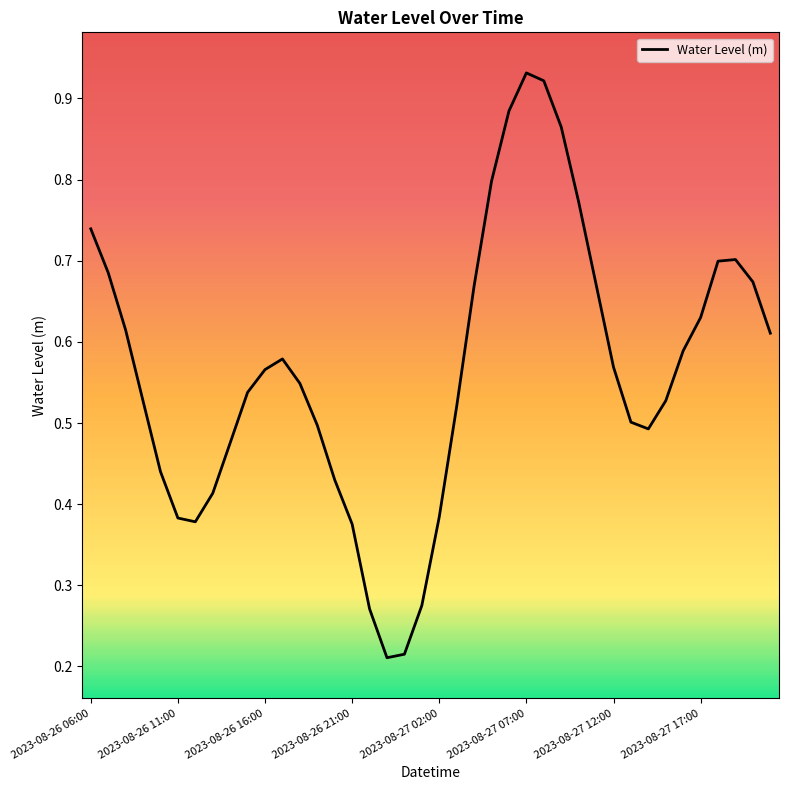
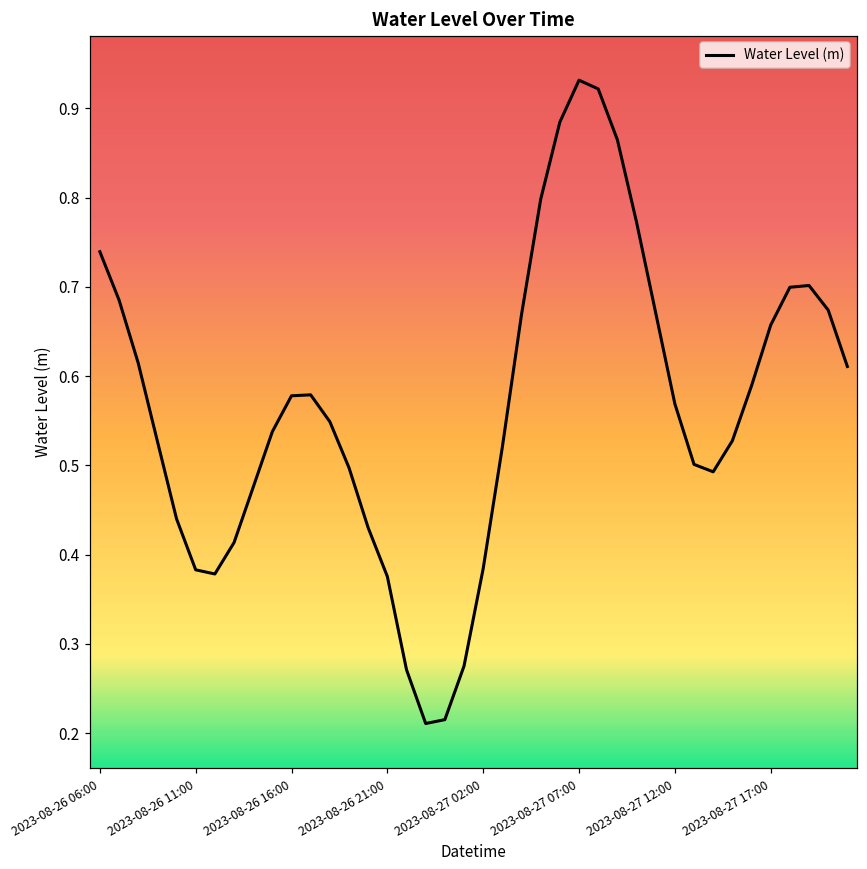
2023-08-26 16:00: 0.57 -> 0.58
2023-08-27 17:00: 0.63 -> 0.66
